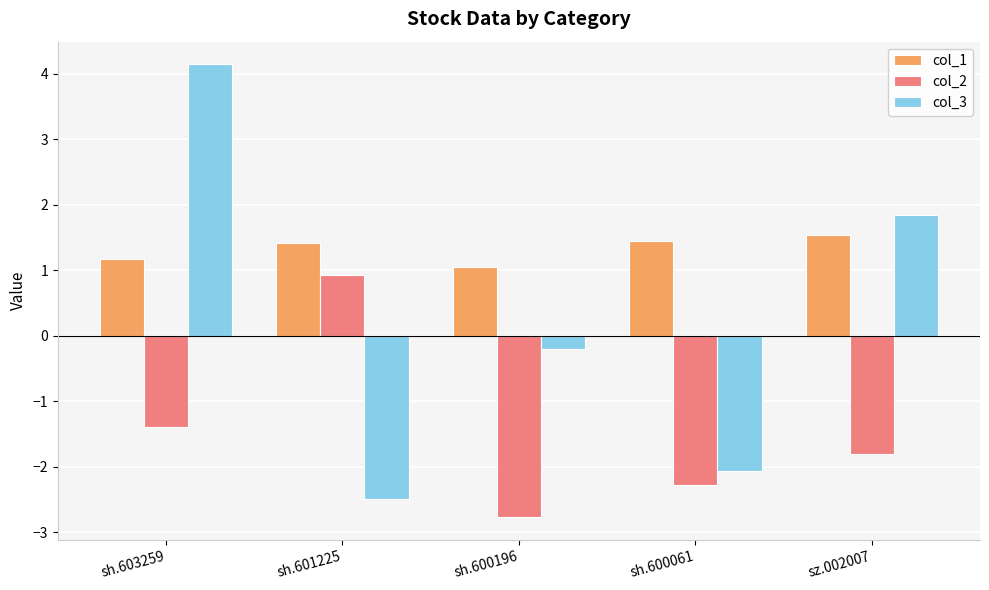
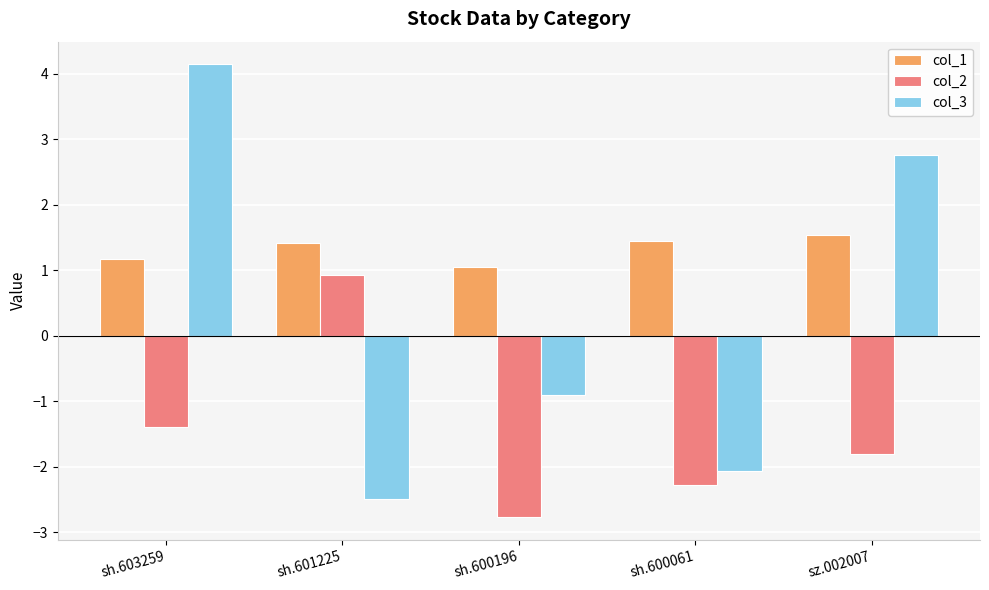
col_3, sh.600196: -0.2 -> -0.9
col_3, sz.002007: 1.8 -> 2.8
